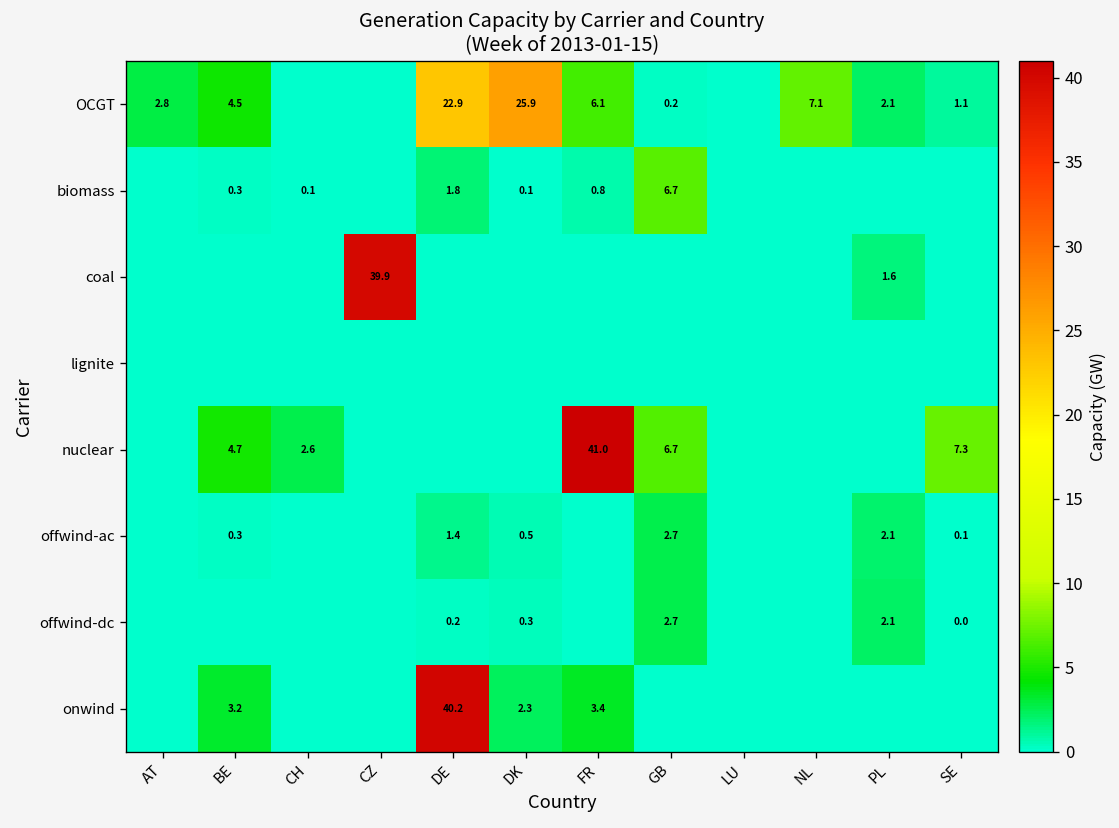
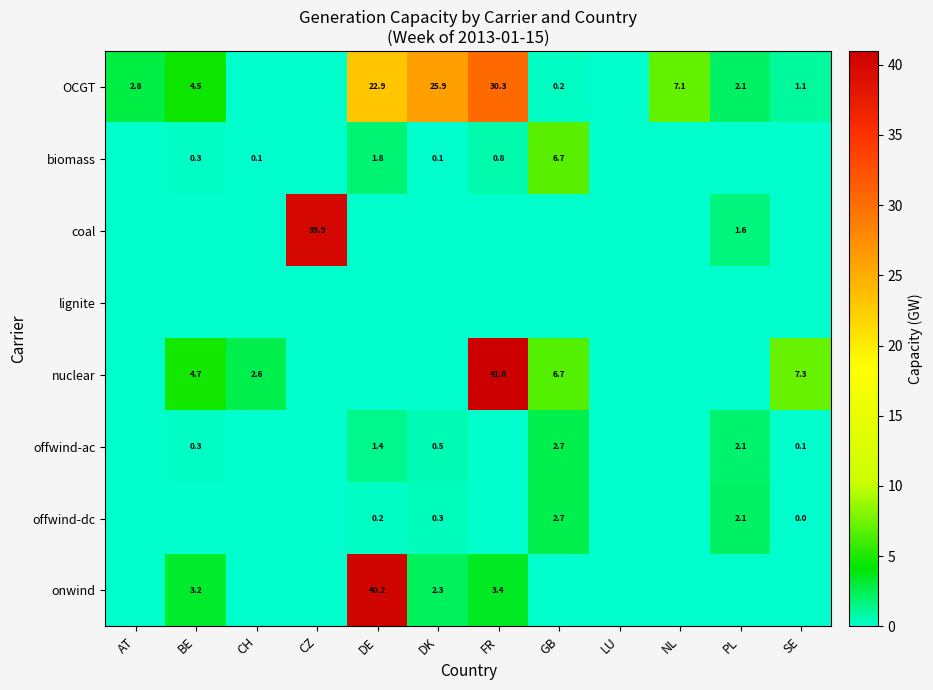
OCGT, FR: 6.1 -> 30.3
